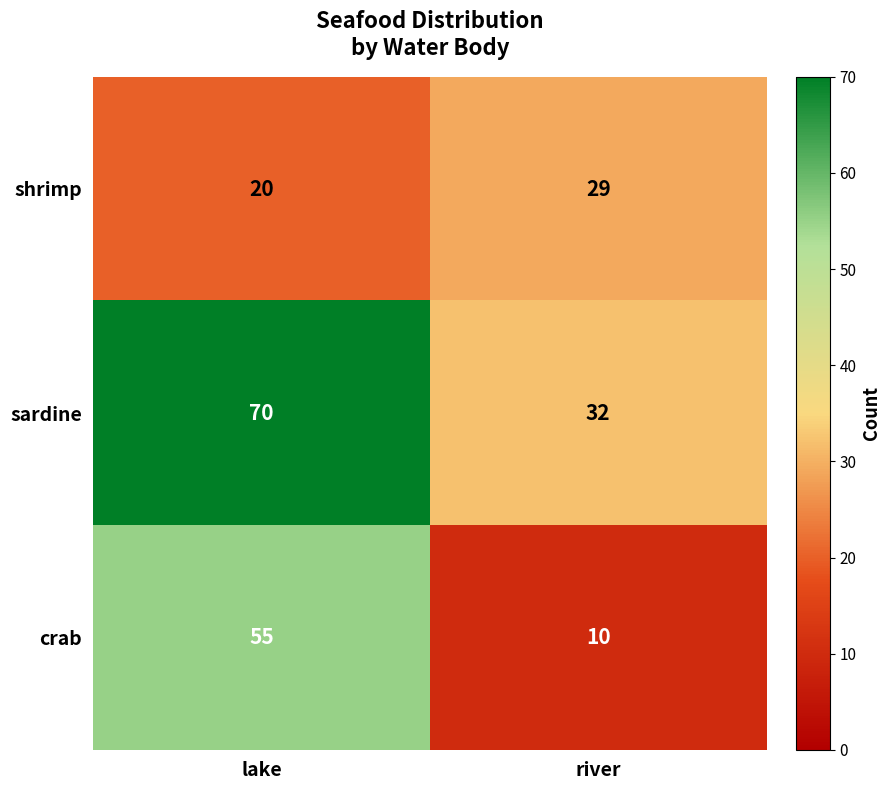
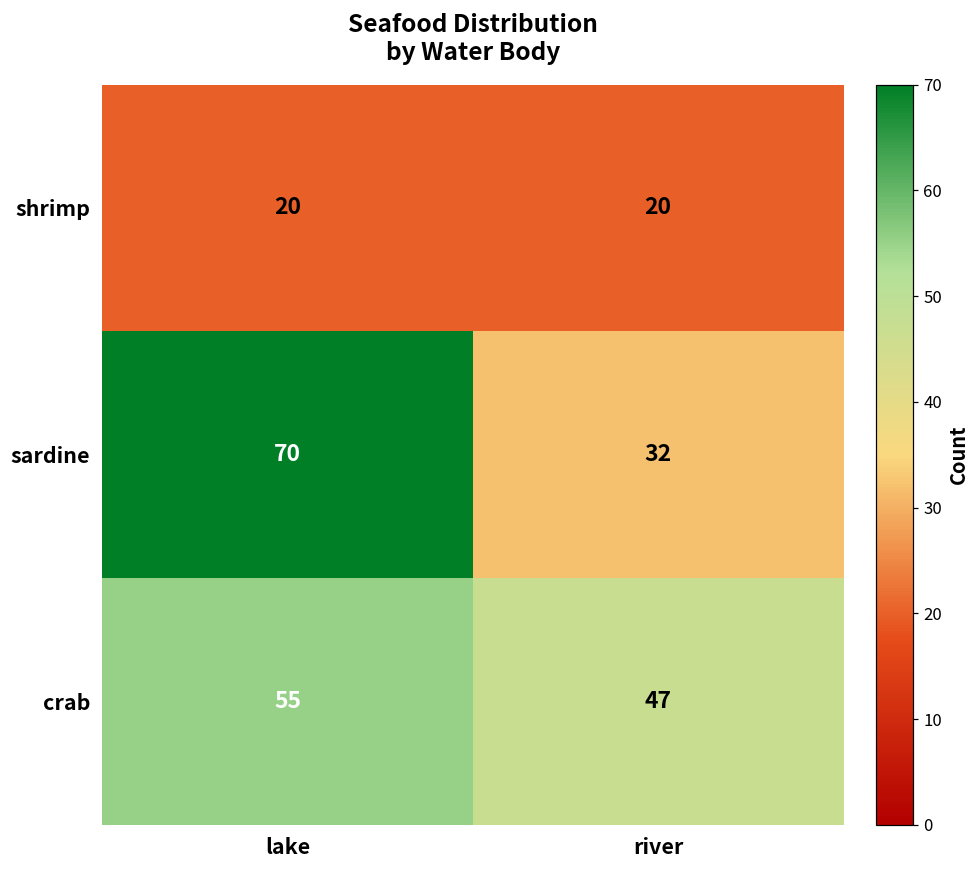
shrimp, river: 29 -> 20
crab, river: 10 -> 47
